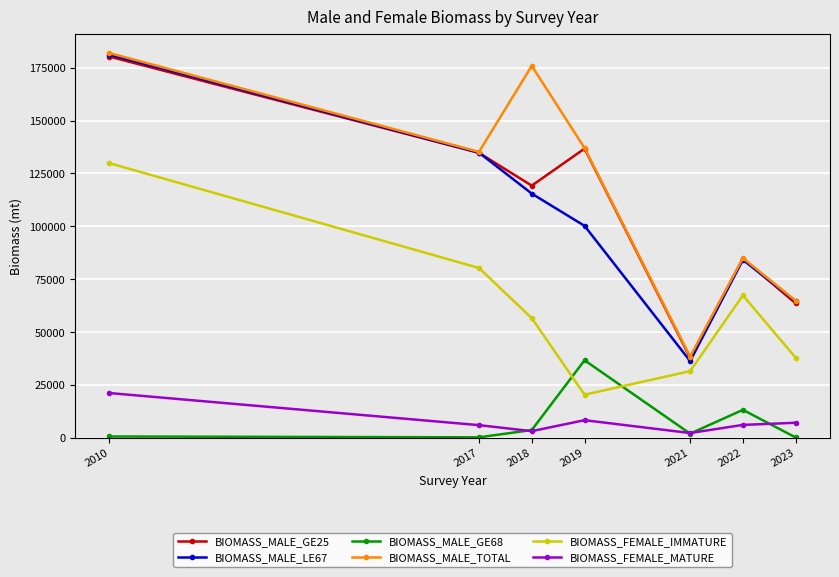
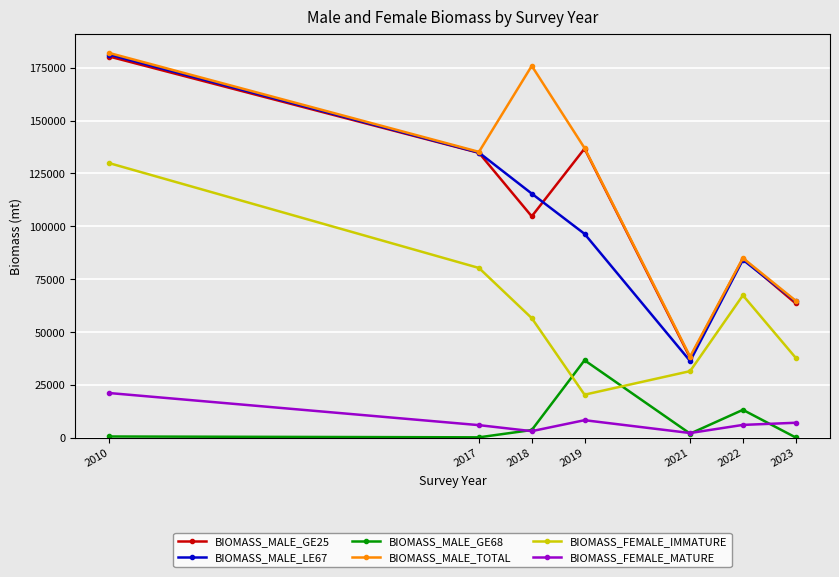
BIOMASS_MALE_GE25, 2018: 119000 -> 105000
BIOMASS_MALE_LE67, 2019: 100000 -> 96000
